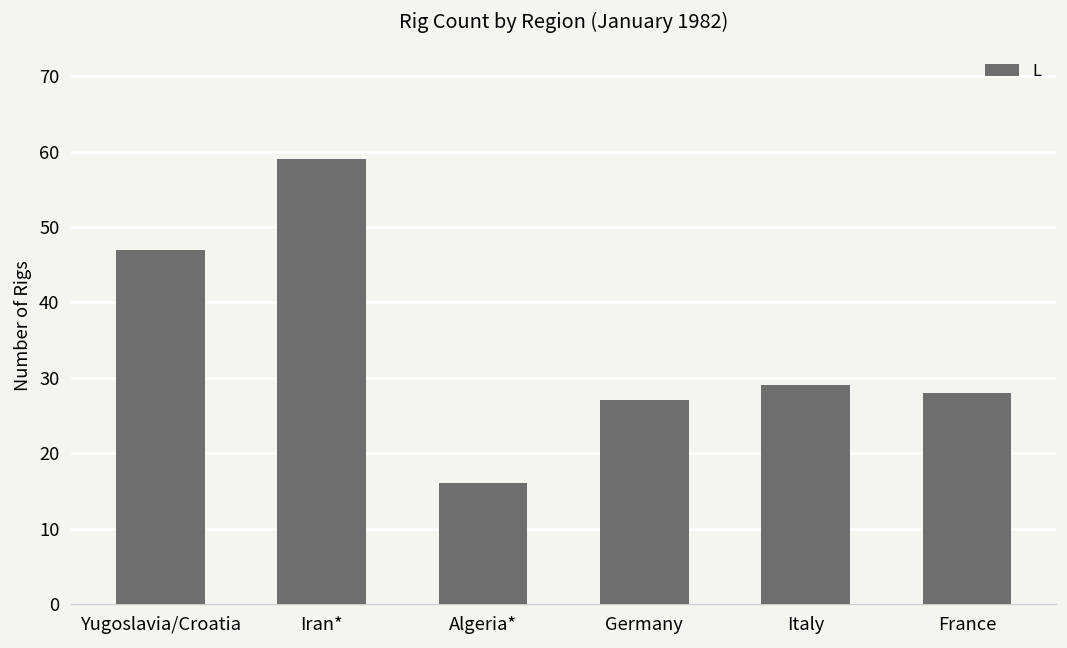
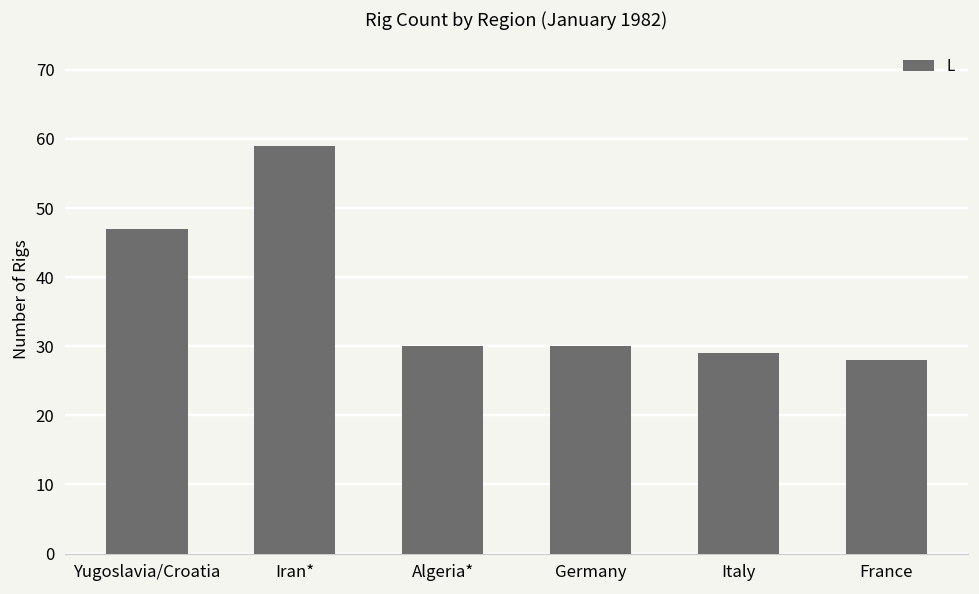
Algeria*: 16 -> 30
Germany: 27 -> 30
